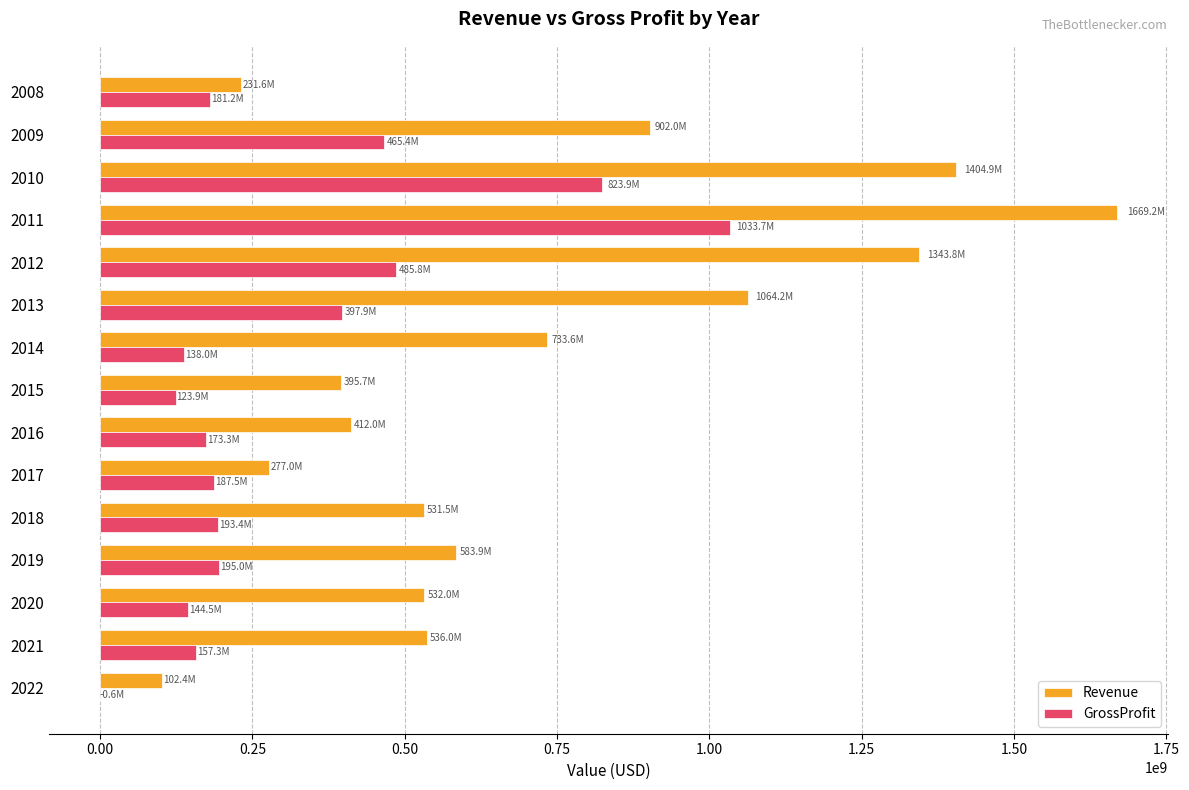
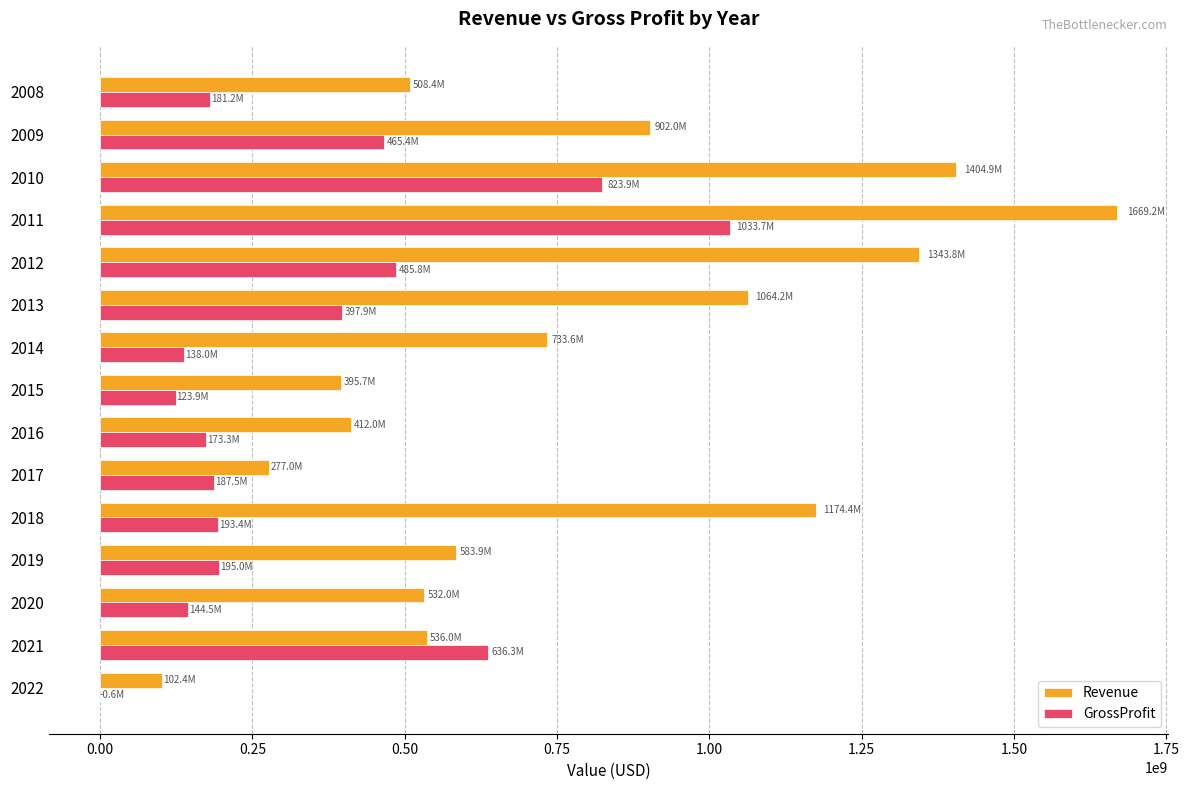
Revenue, 2008: 231.6M -> 508.4M
Revenue, 2018: 531.5M -> 1174.4M
GrossProfit, 2021: 157.3M -> 636.3M
